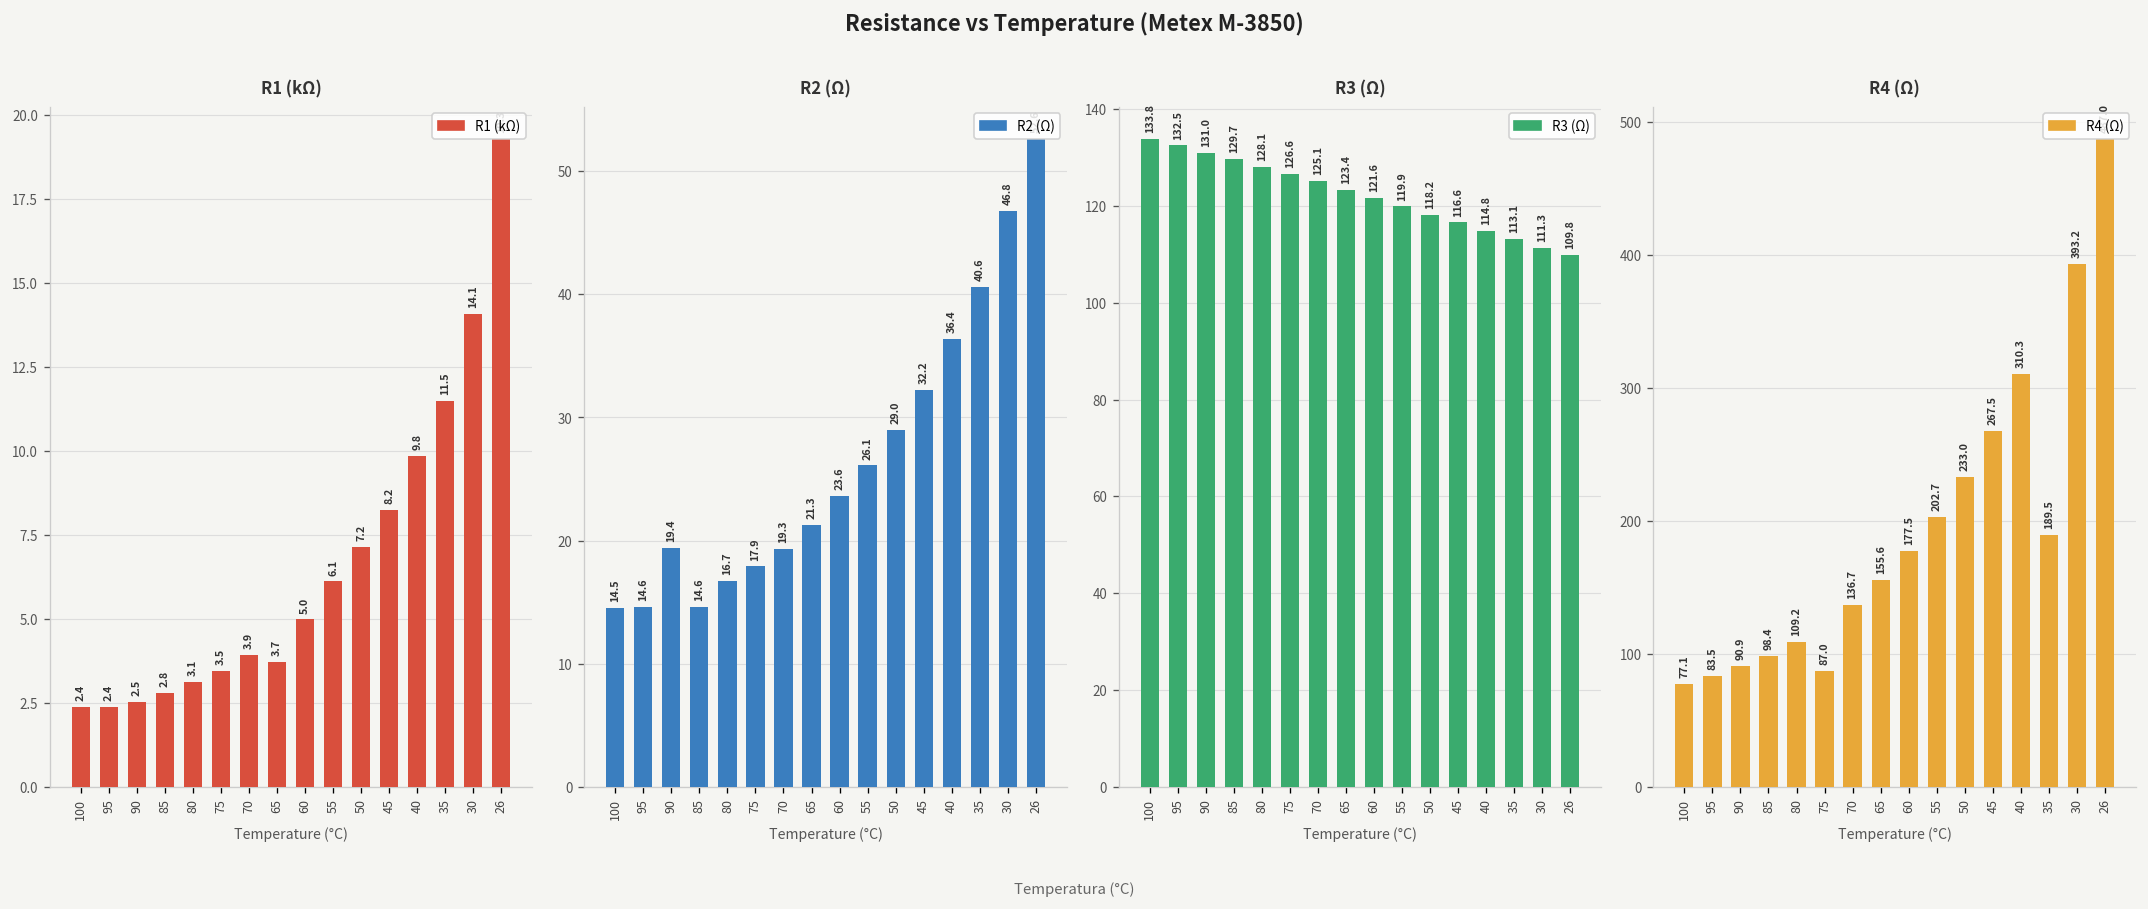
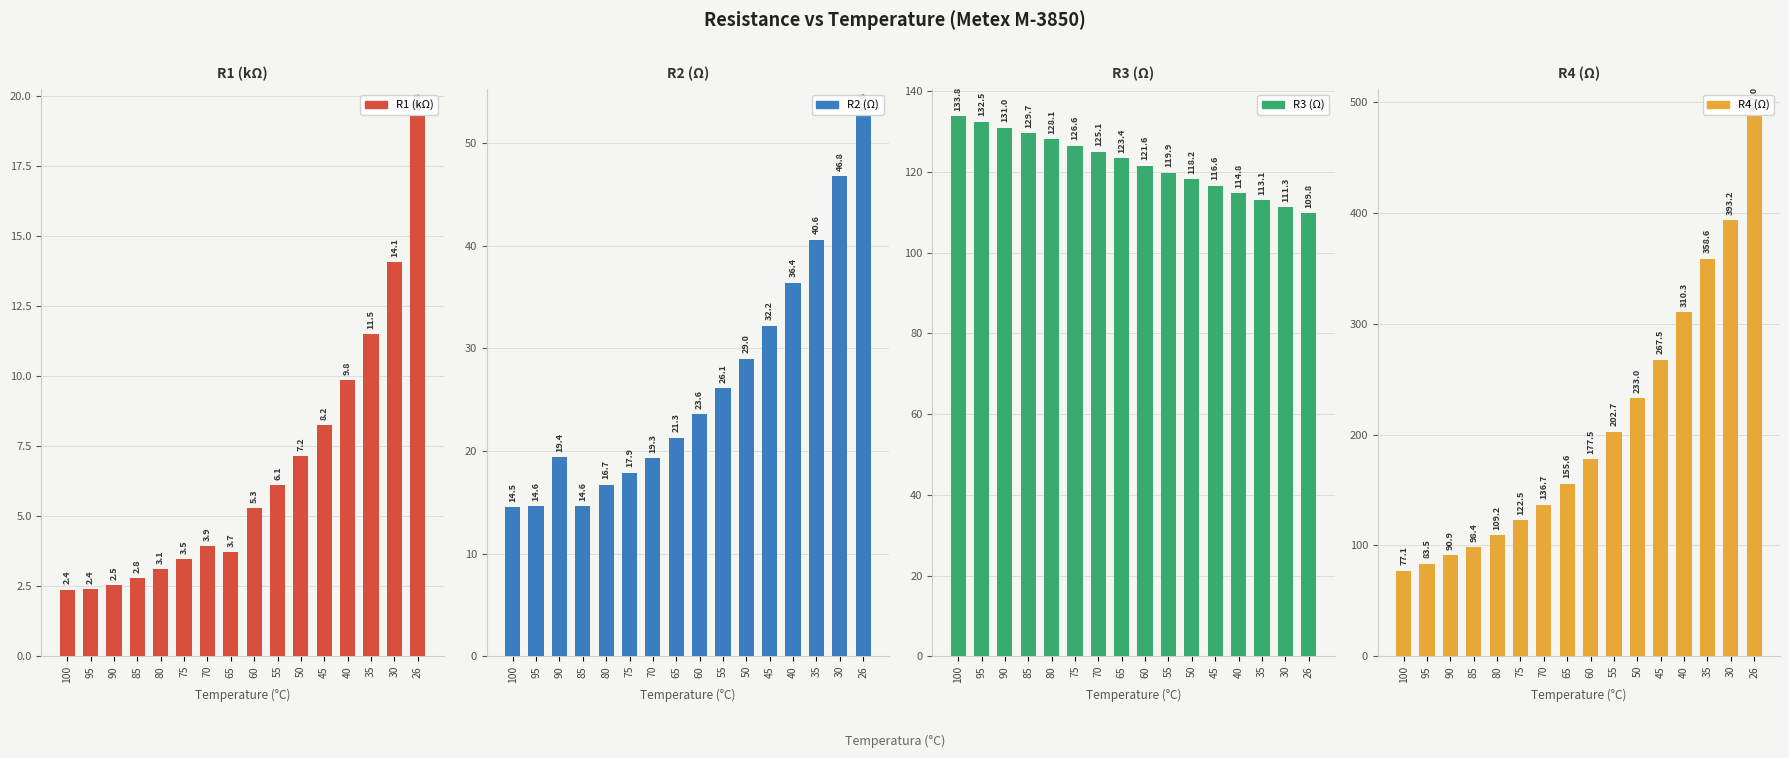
R1 (kΩ), 60: 5.0 -> 5.3
R4 (Ω), 75: 87.0 -> 122.5
R4 (Ω), 35: 189.5 -> 358.6
